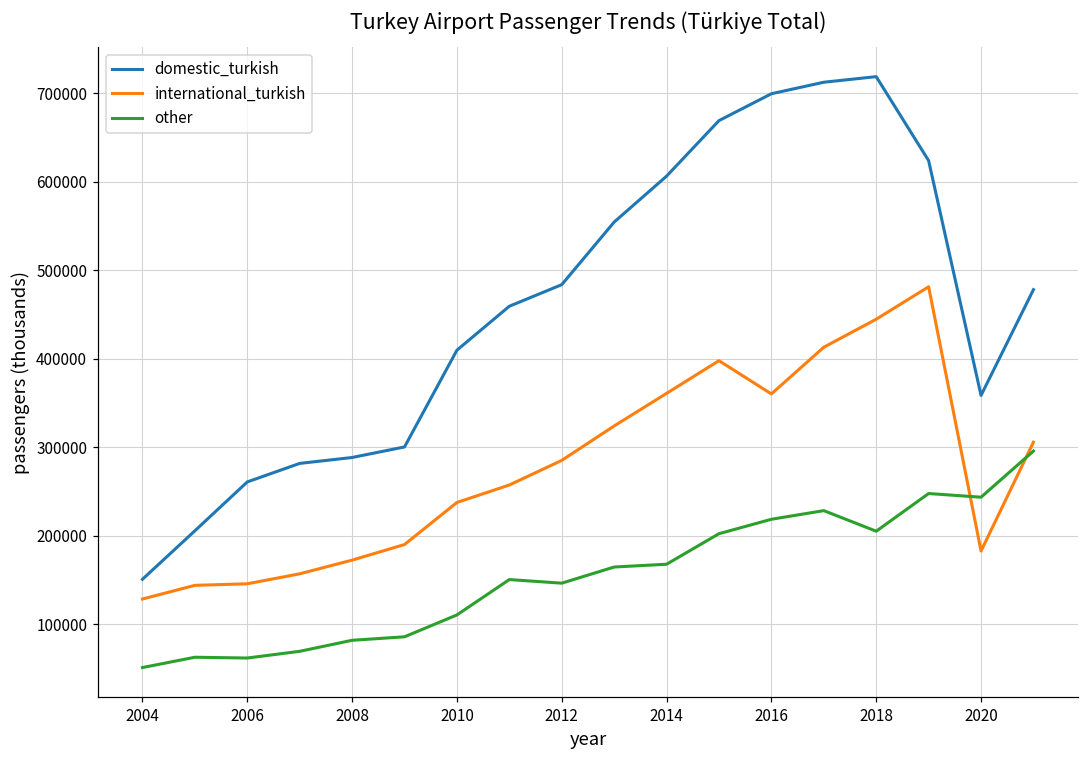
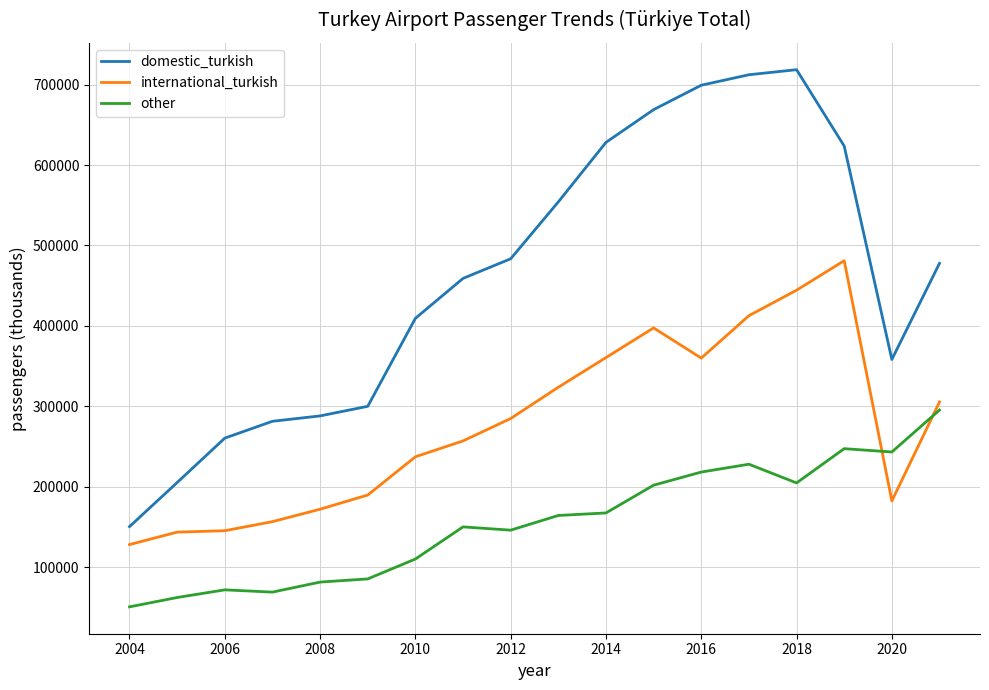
other, 2006: 60000 -> 70000
domestic_turkish, 2014: 610000 -> 630000
